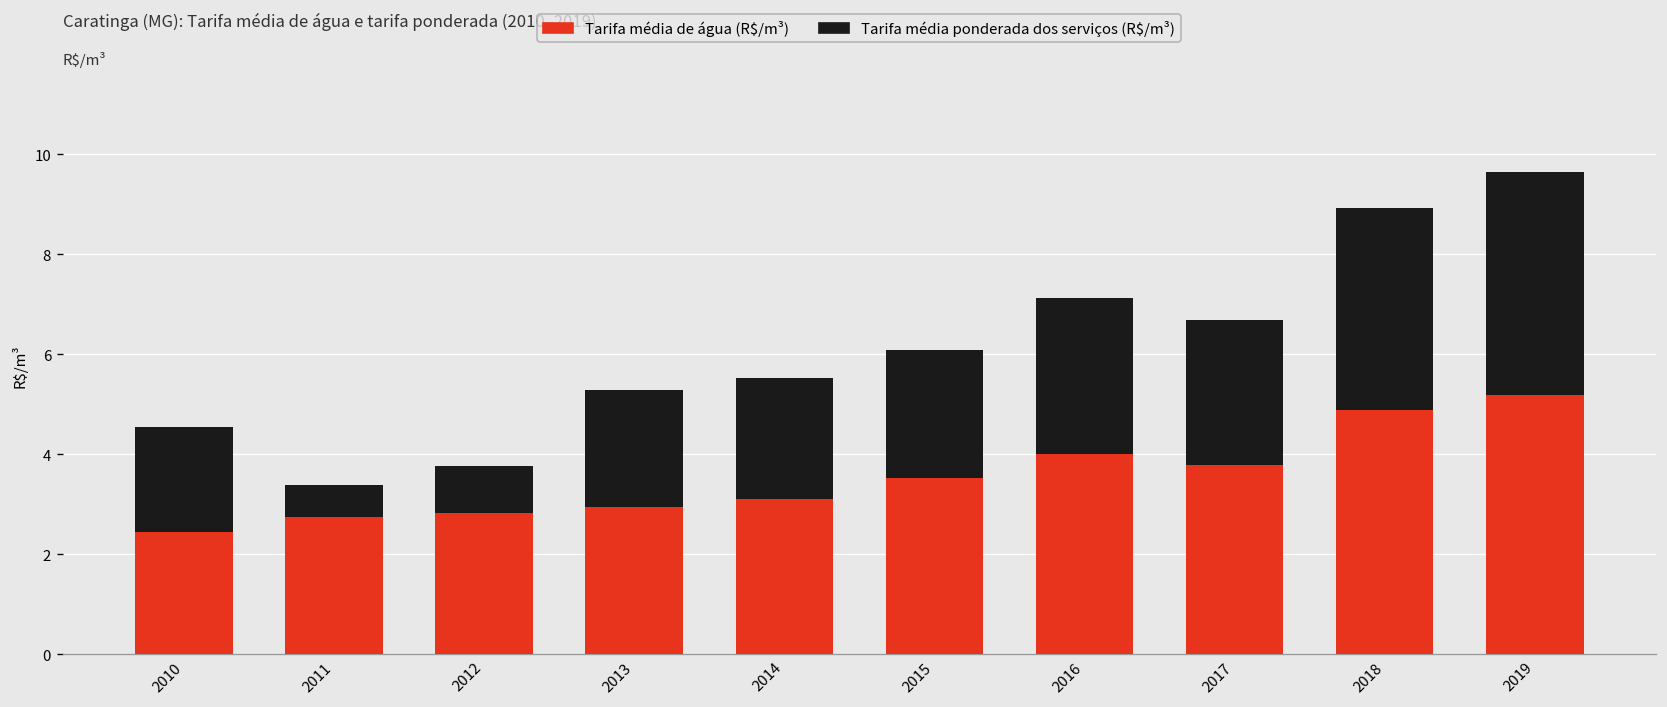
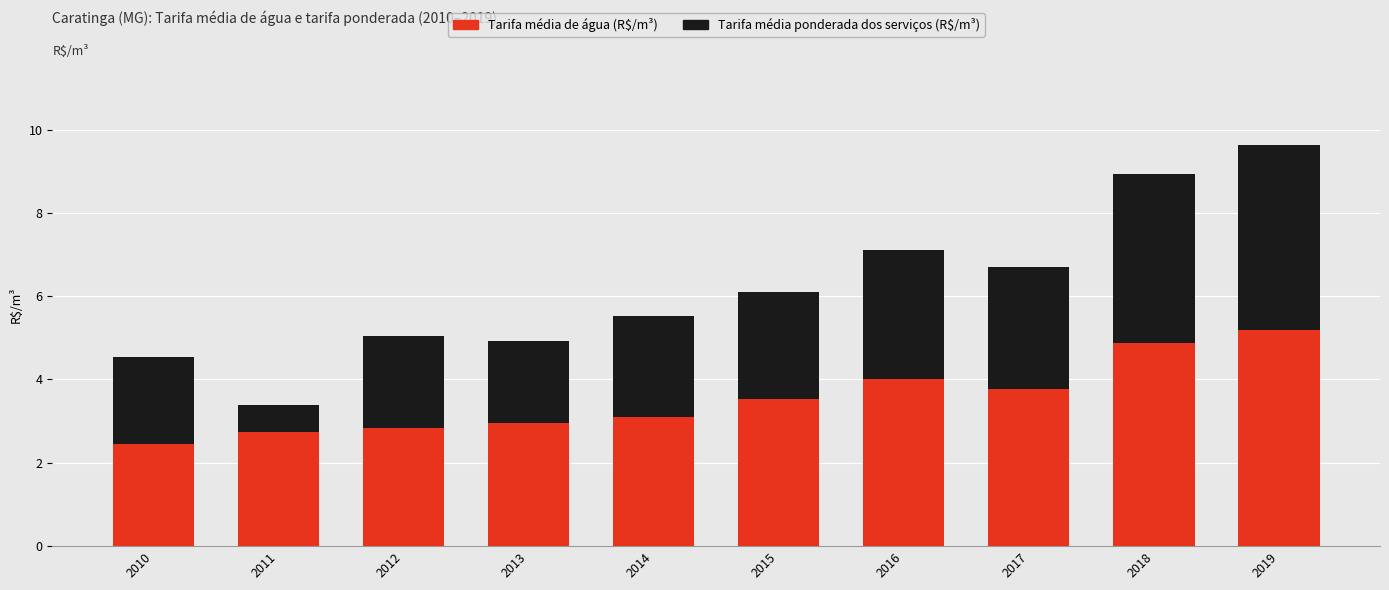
Tarifa média ponderada dos serviços (R$/m³), 2012: 0.9 -> 2.2
Tarifa média ponderada dos serviços (R$/m³), 2013: 2.3 -> 2.0
